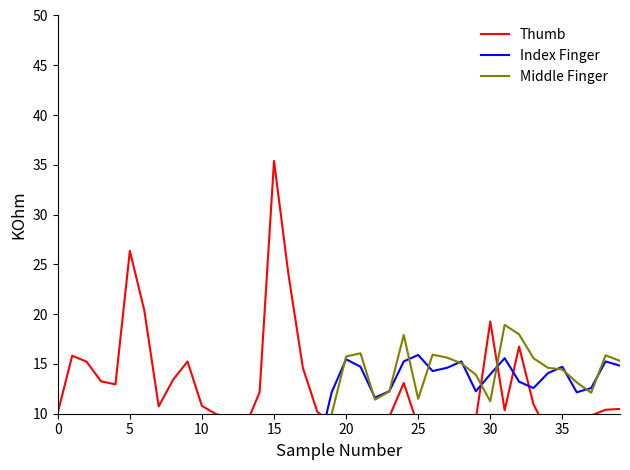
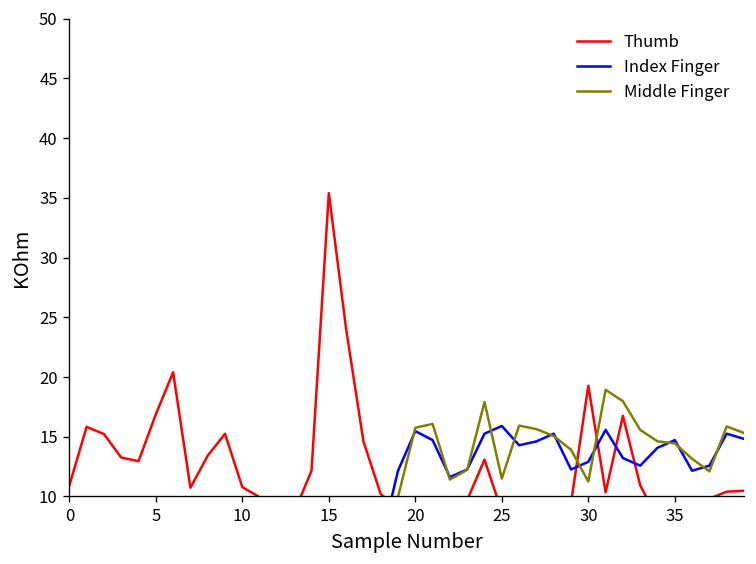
Thumb, 0: 10 -> 11
Thumb, 5: 26 -> 17
Index Finger, 30: 14 -> 13
